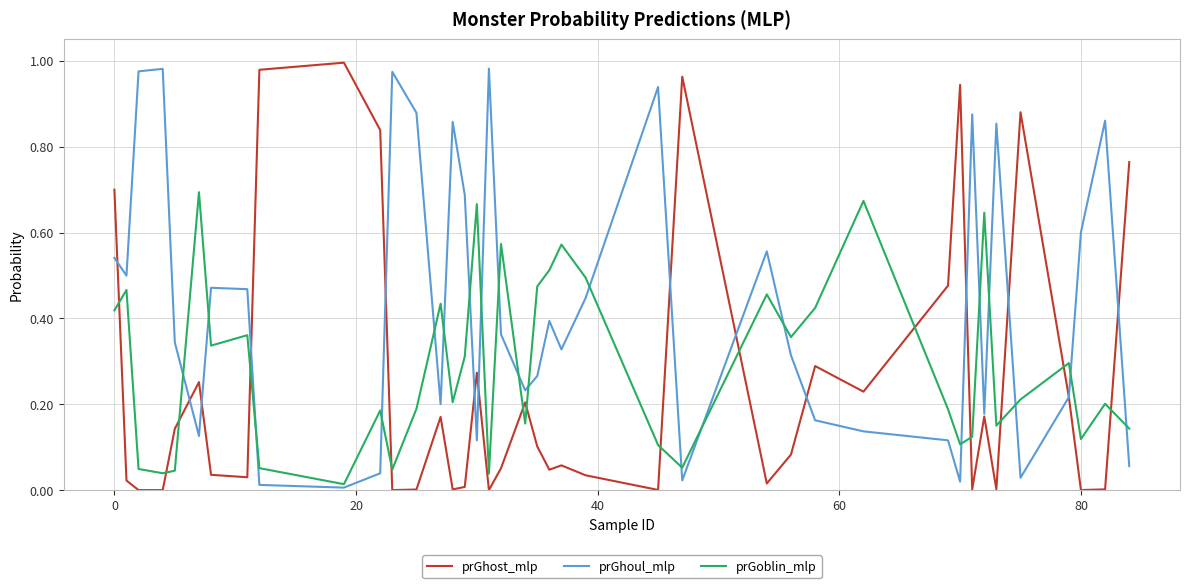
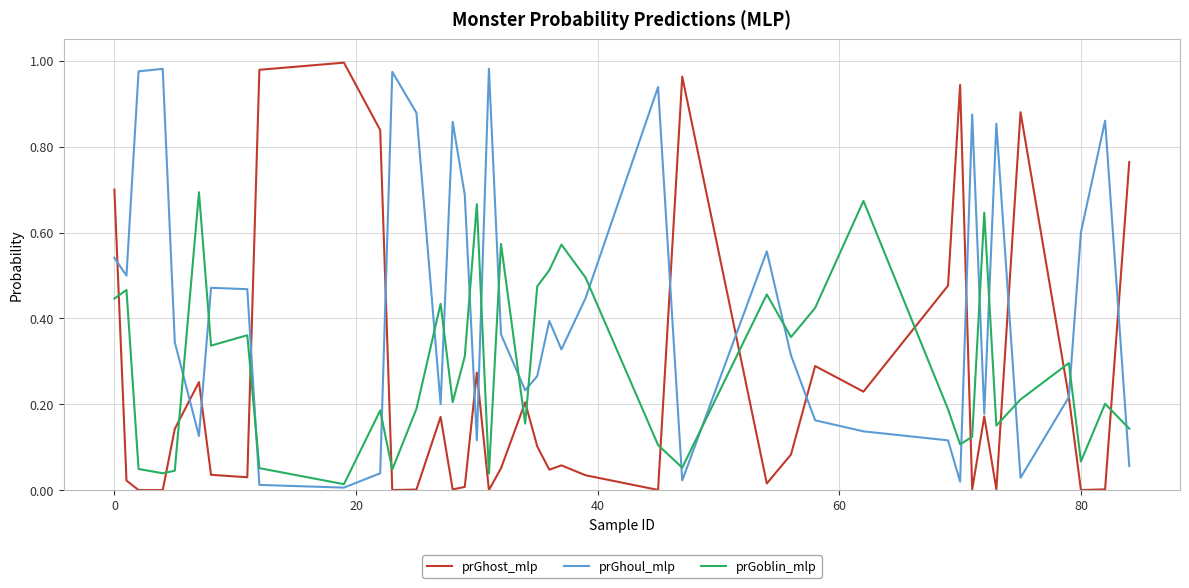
prGoblin_mlp, 0: 0.42 -> 0.45
prGoblin_mlp, 80: 0.12 -> 0.07
